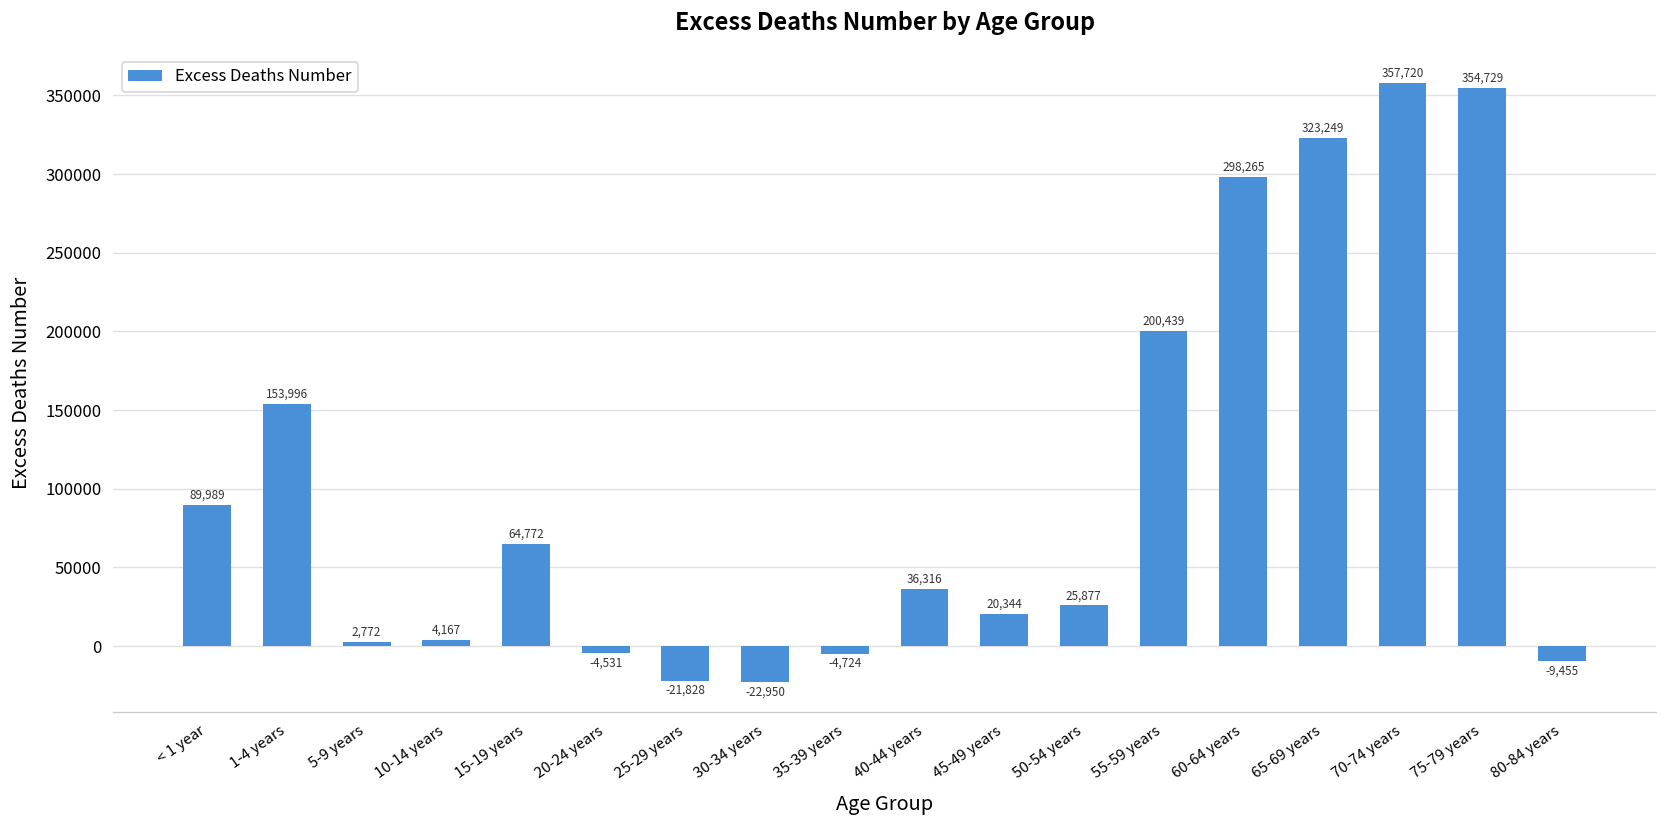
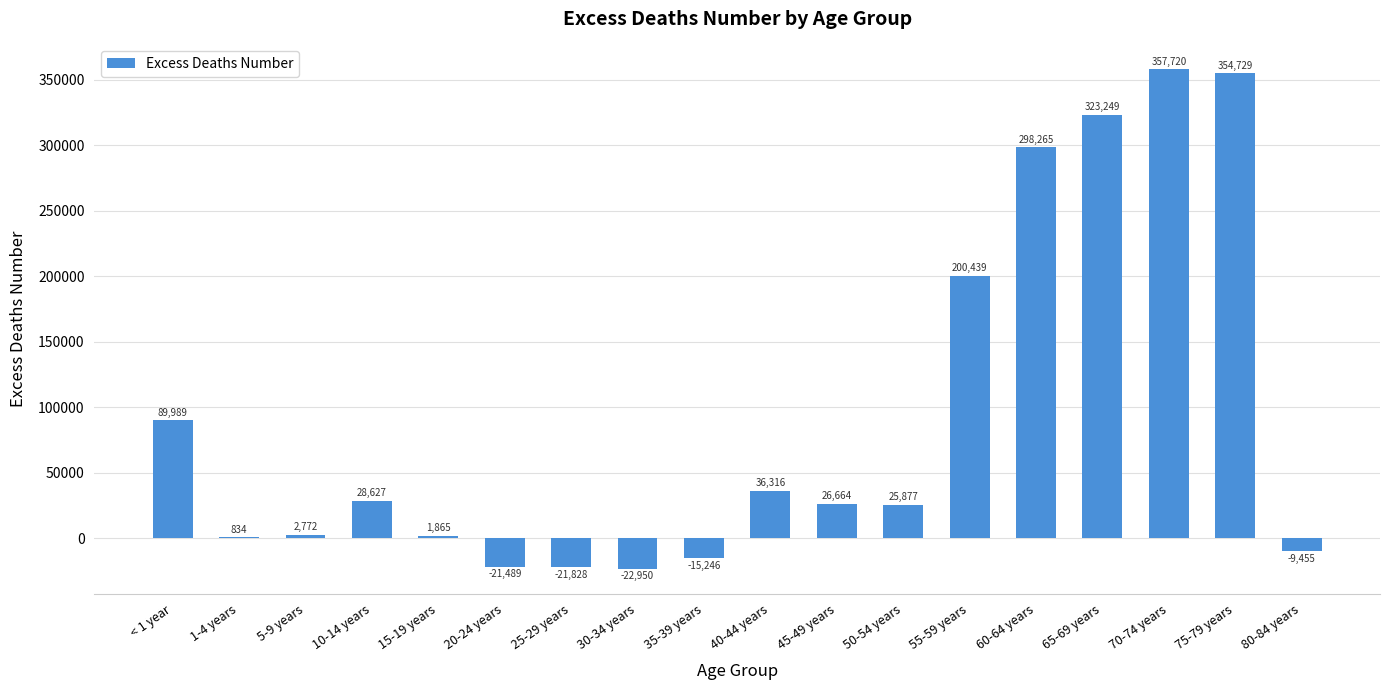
1-4 years: 153,996 -> 834
10-14 years: 4,167 -> 28,627
15-19 years: 64,772 -> 1,865
20-24 years: -4,531 -> -21,489
35-39 years: -4,724 -> -15,246
45-49 years: 20,344 -> 26,664
